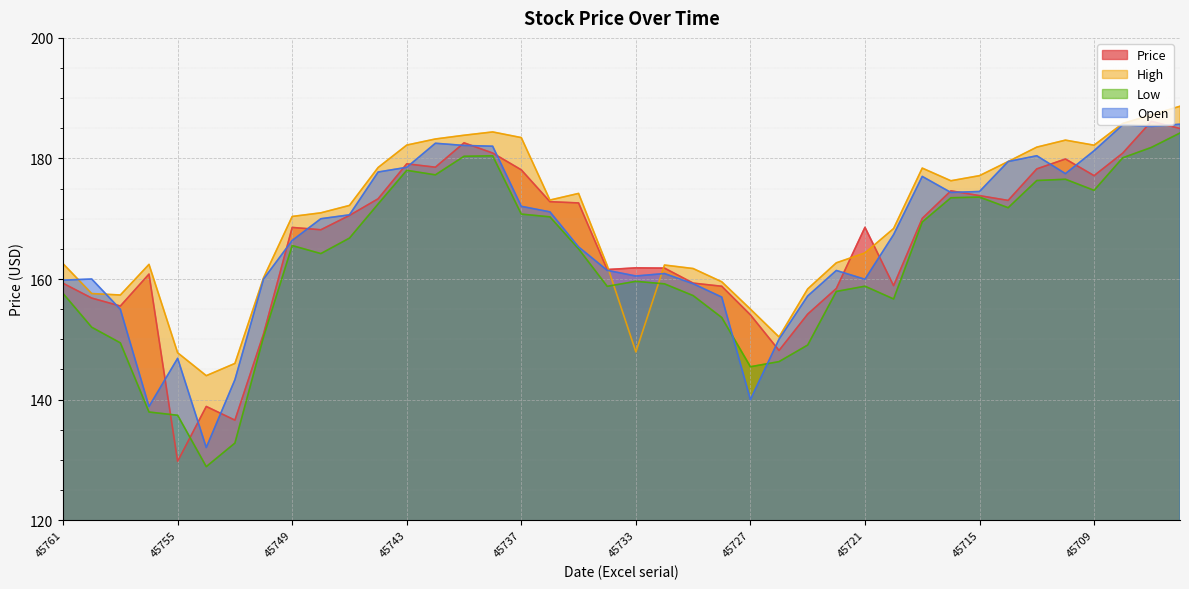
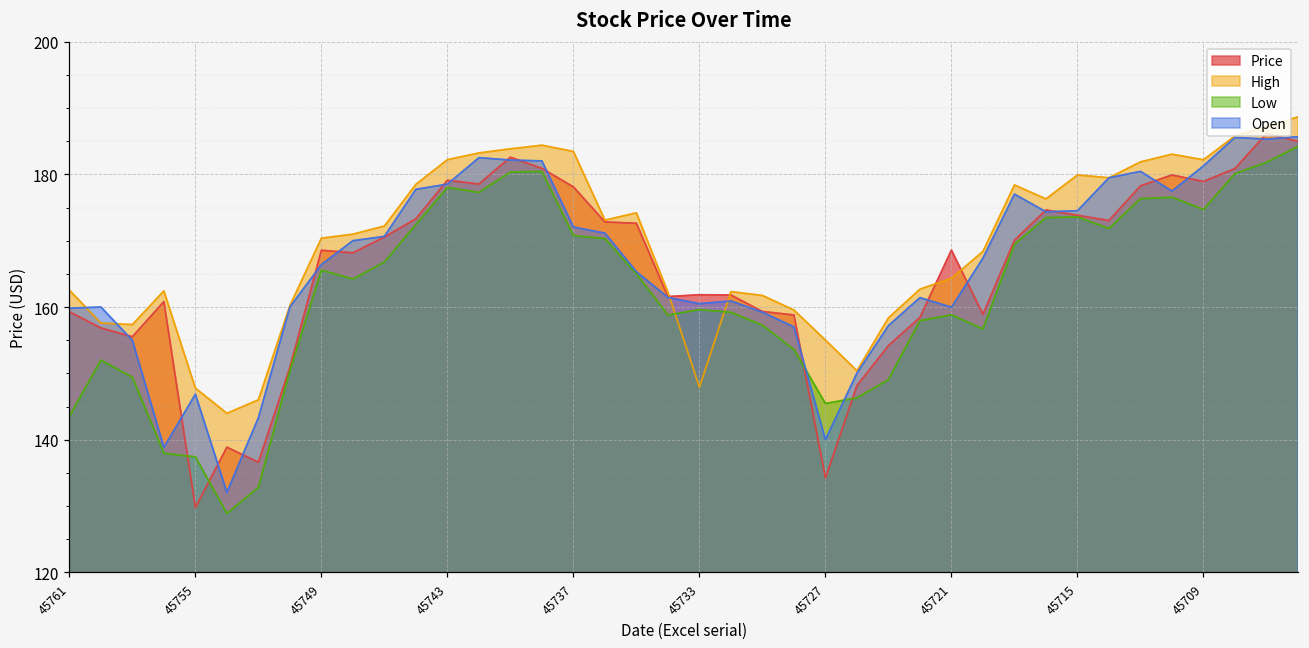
Low, 45761: 158 -> 144
Price, 45727: 154 -> 134
High, 45715: 177 -> 180
Price, 45709: 177 -> 179
